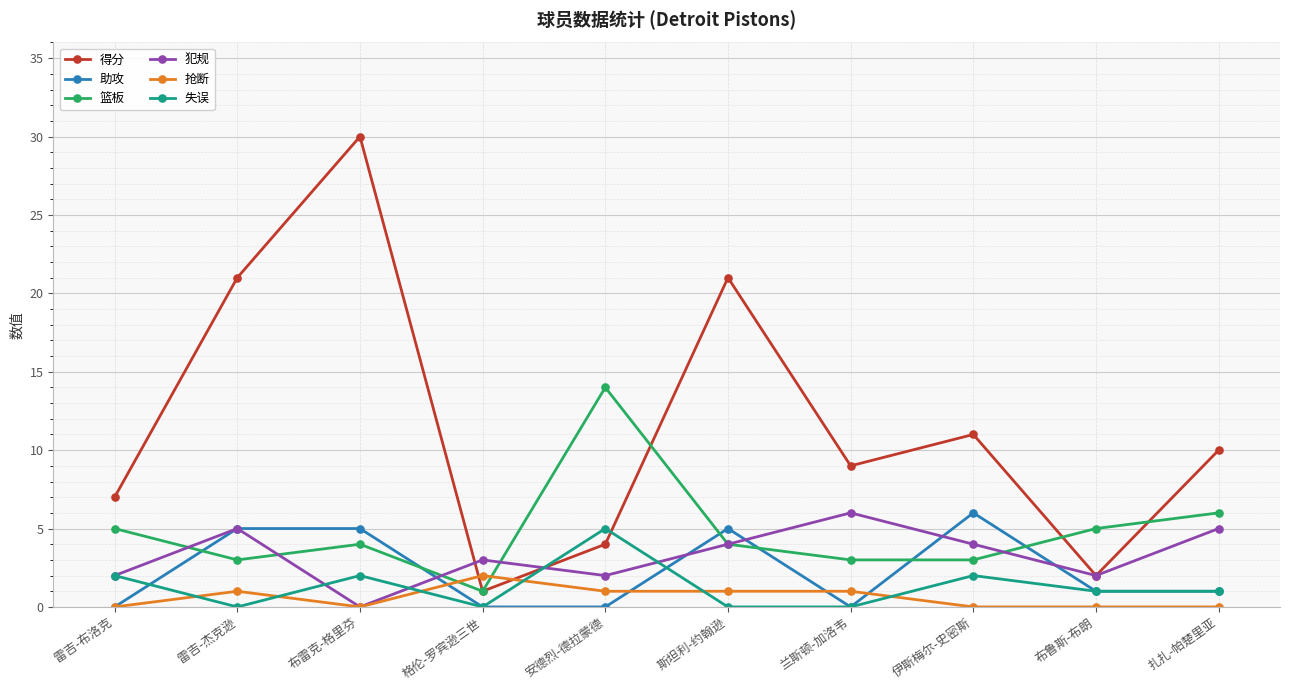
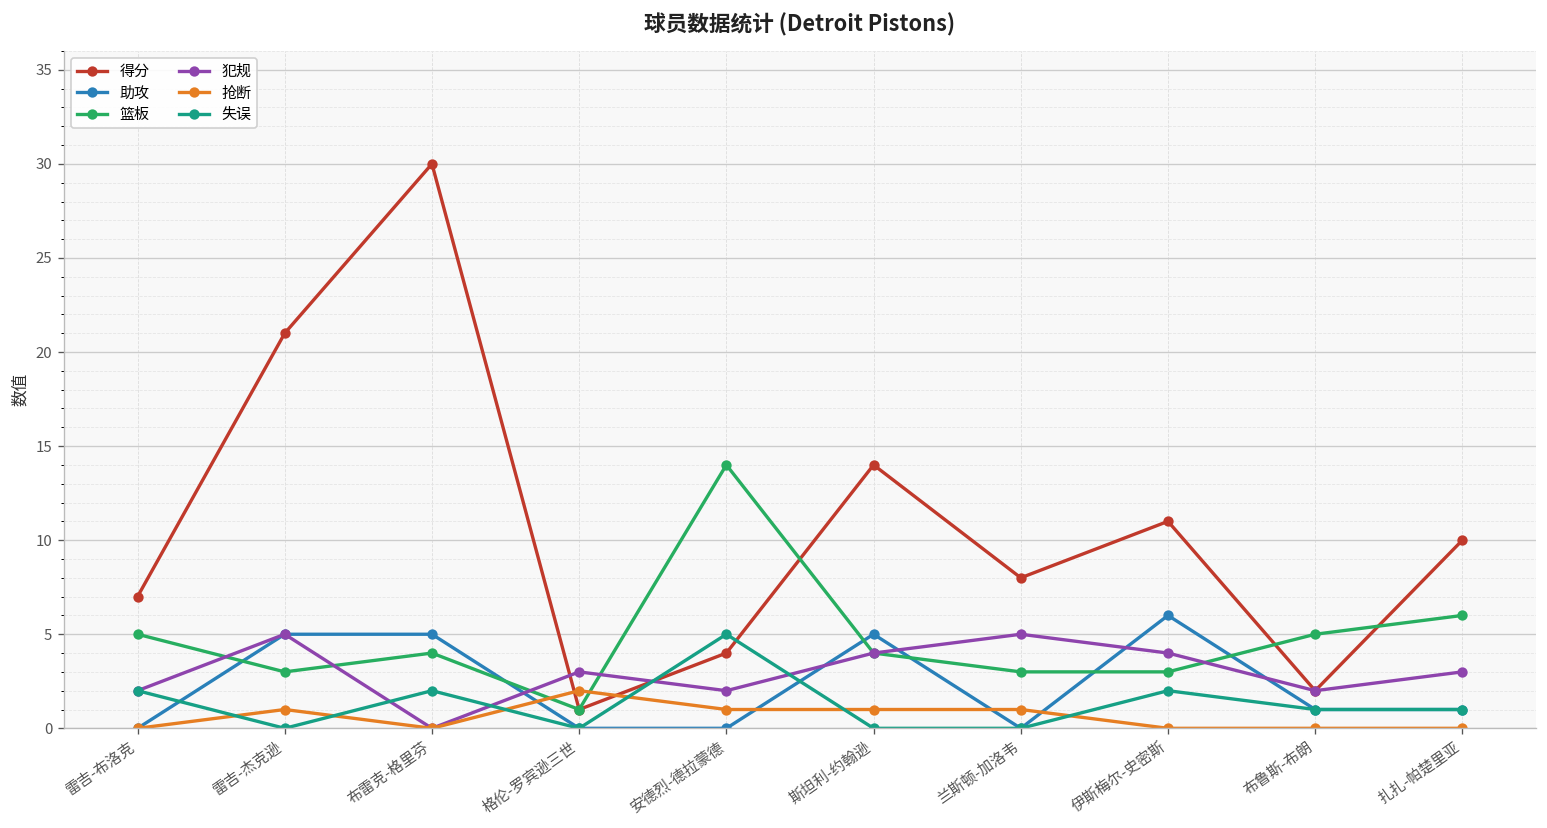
得分, 斯坦利-约翰逊: 21 -> 14
得分, 兰斯顿-加洛韦: 9 -> 8
犯规, 兰斯顿-加洛韦: 6 -> 5
犯规, 扎扎-帕楚里亚: 5 -> 3
